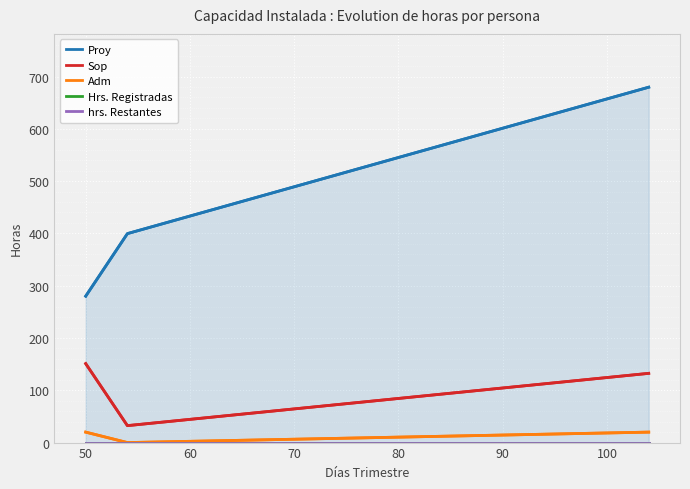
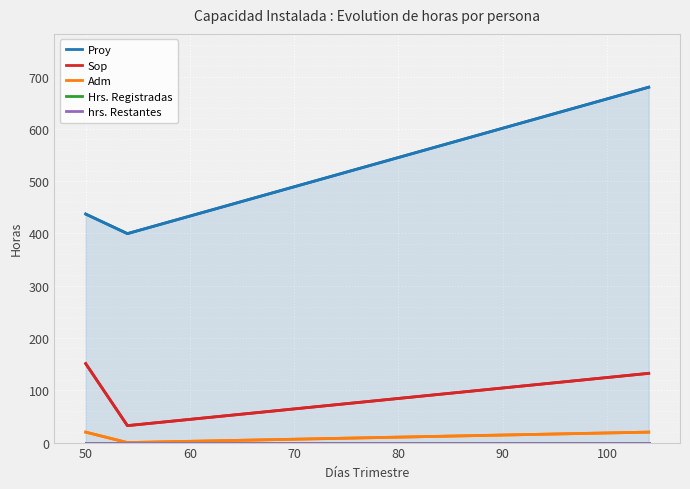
Proy, 50: 280 -> 440
